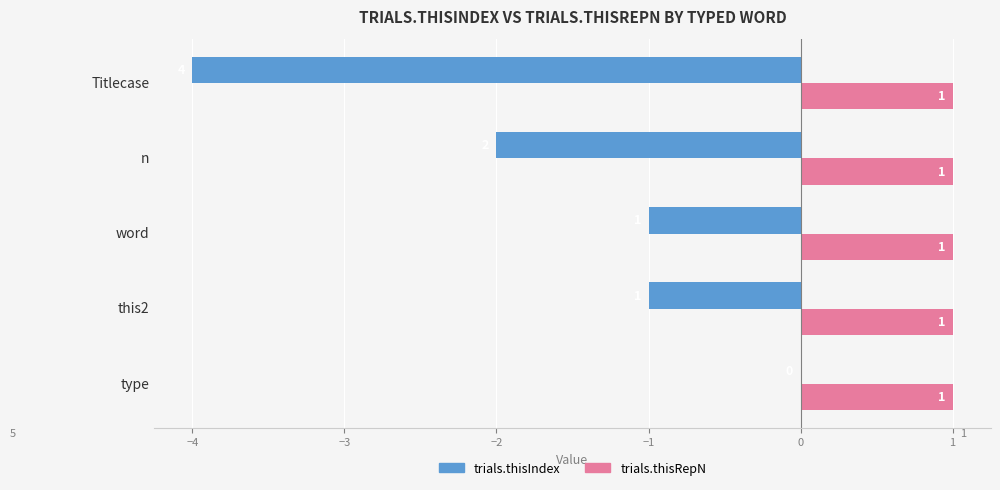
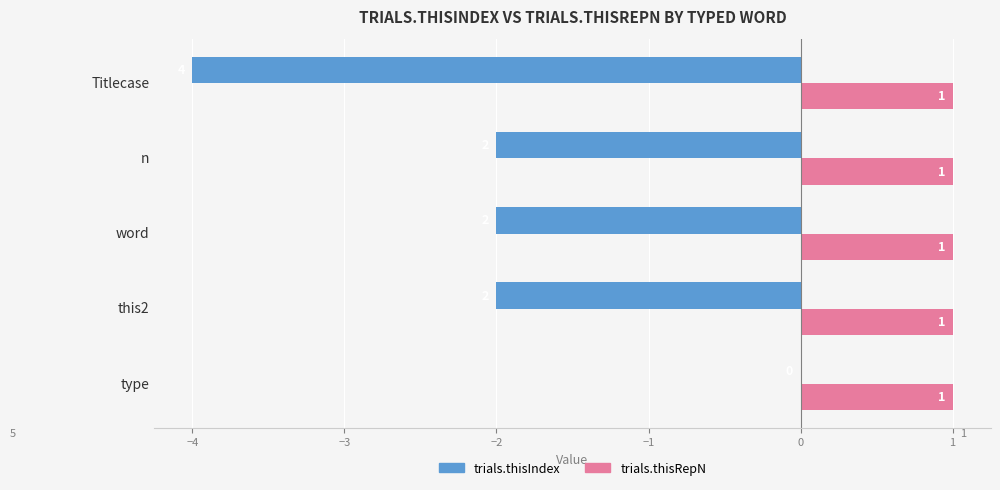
trials.thisIndex, word: -1.00 -> -2.00
trials.thisIndex, this2: -1.00 -> -2.00
